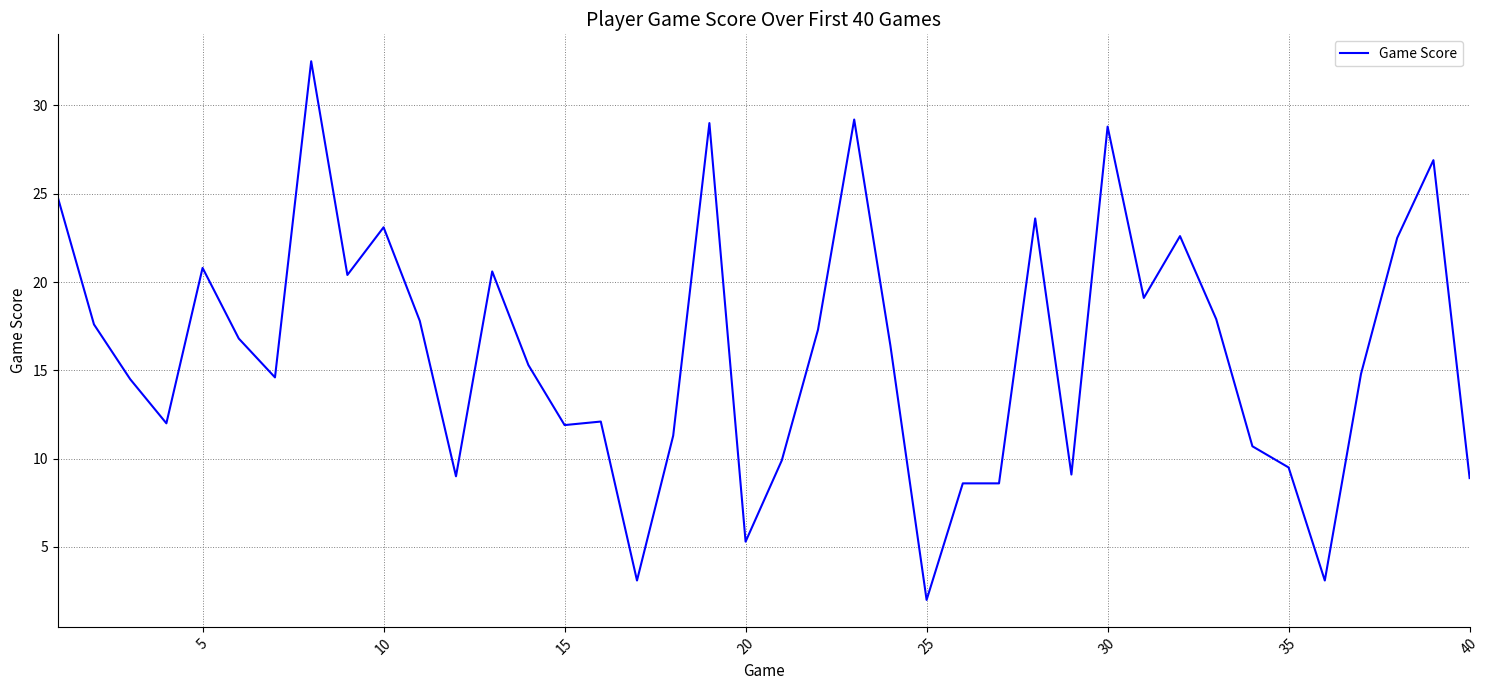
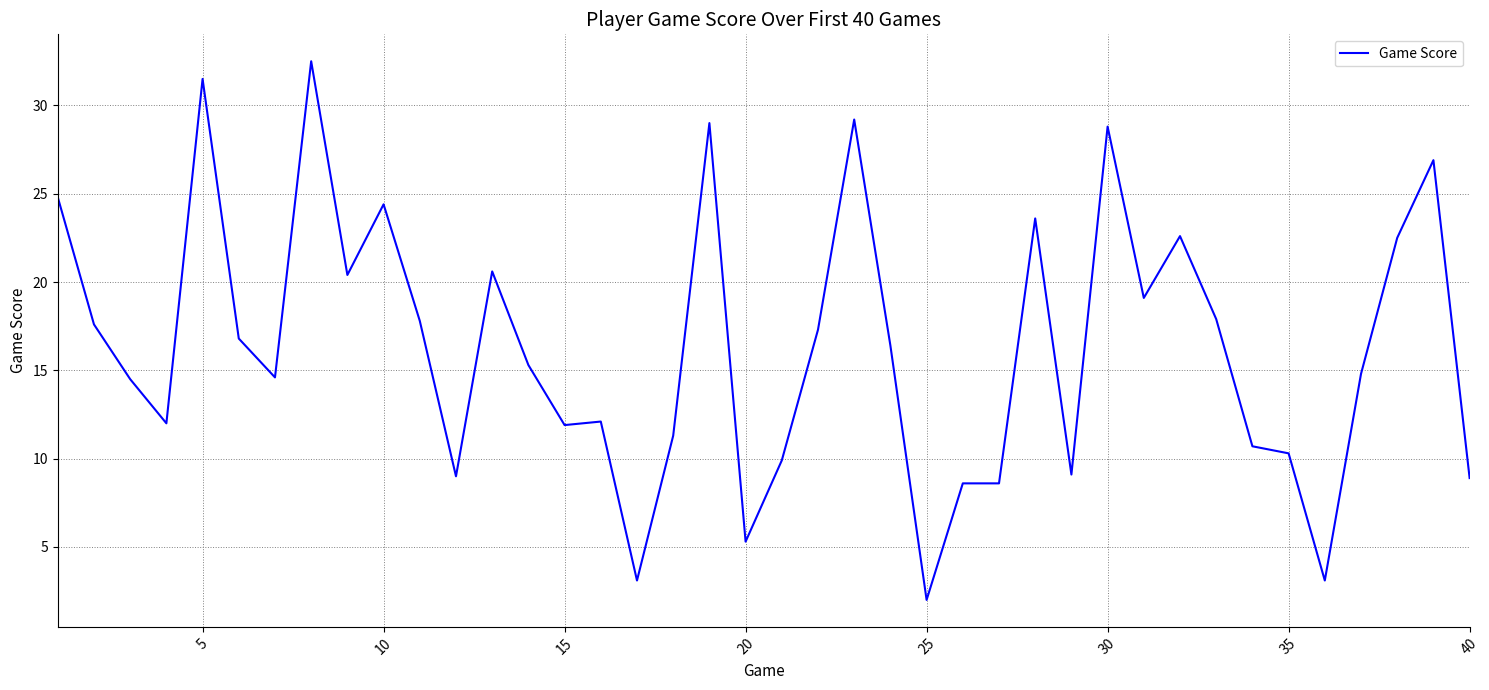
5: 20.8 -> 31.5
10: 23.1 -> 24.4
35: 9.5 -> 10.3
